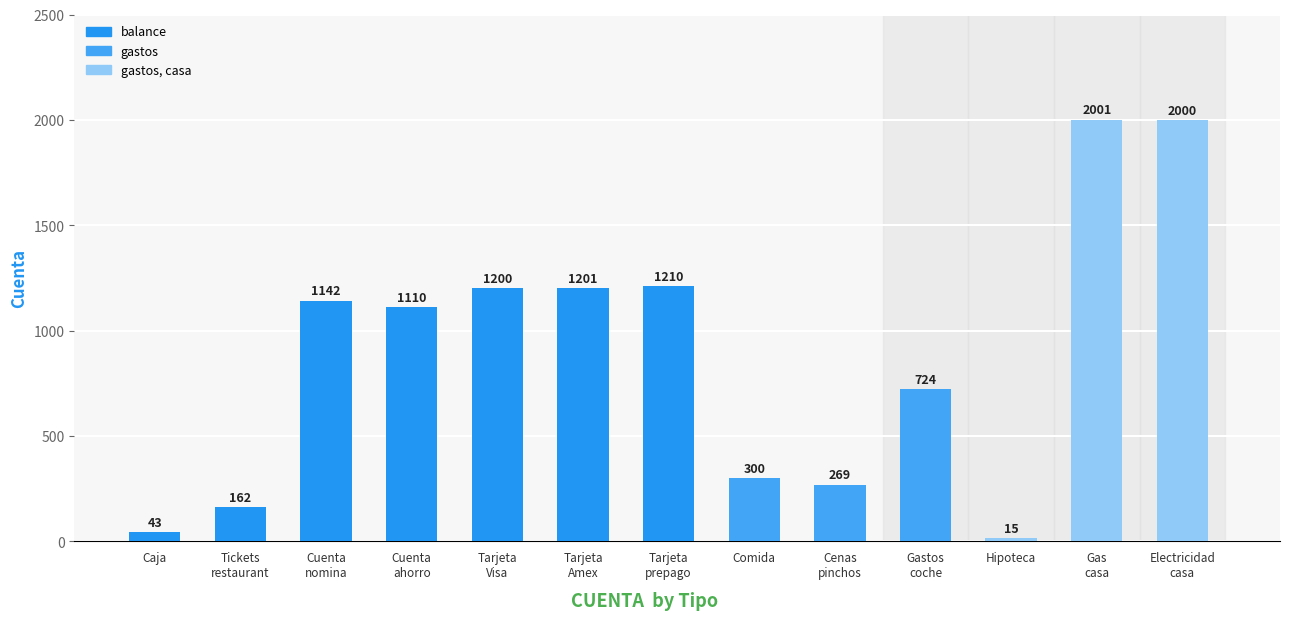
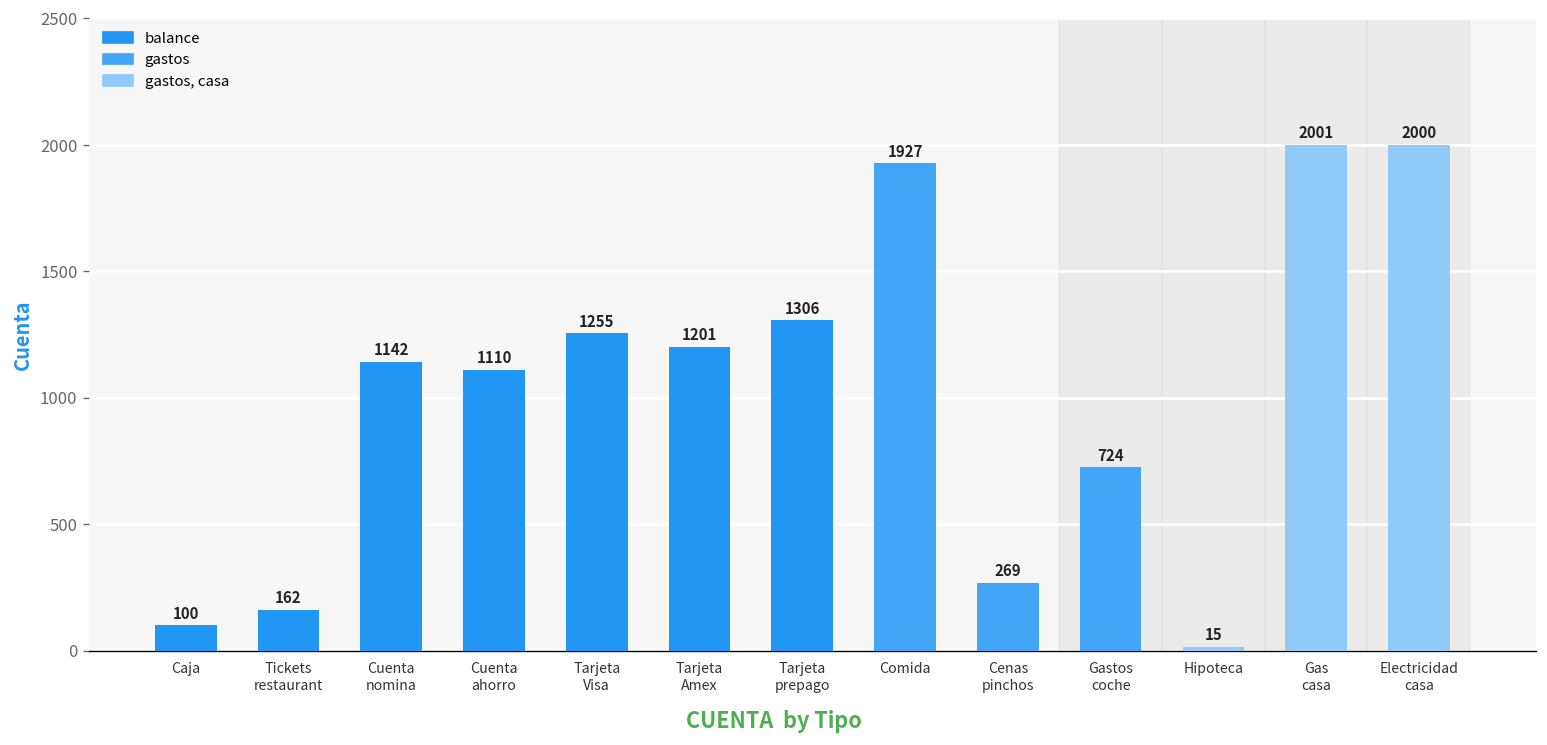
Caja: 43 -> 100
Tarjeta Visa: 1200 -> 1255
Tarjeta prepago: 1210 -> 1306
Comida: 300 -> 1927
